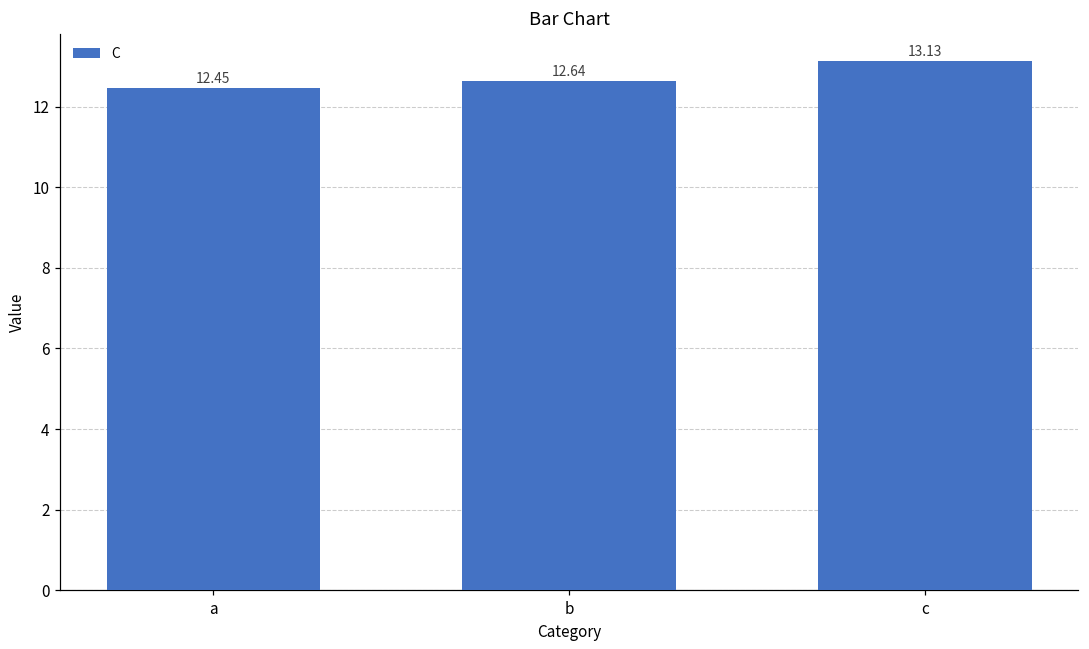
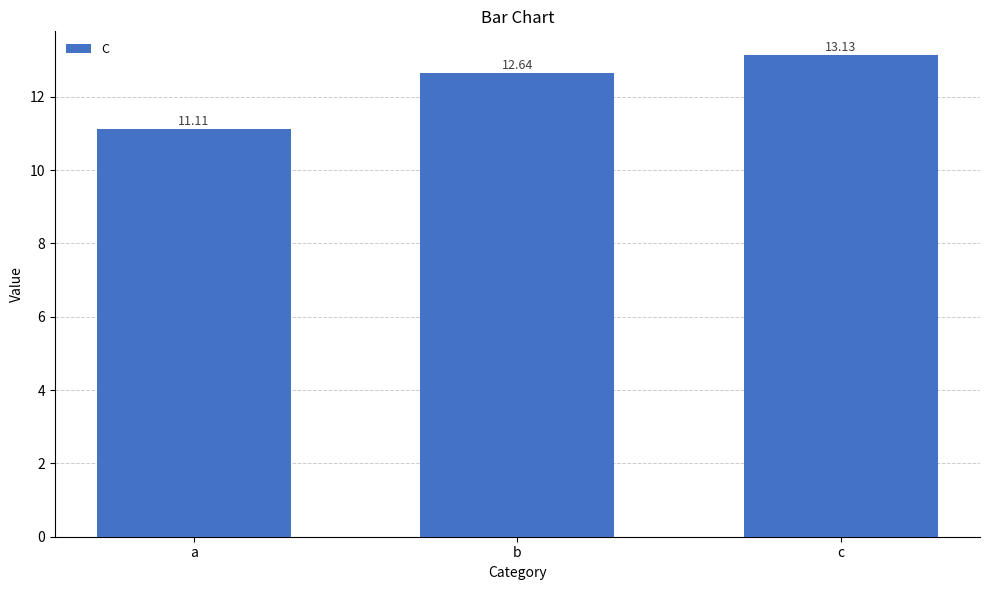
a: 12.45 -> 11.11
